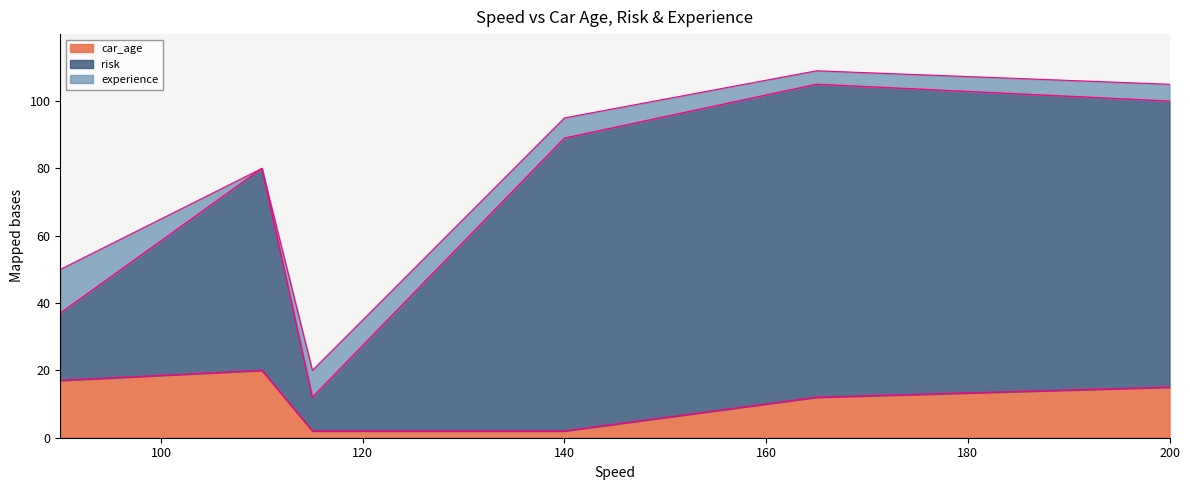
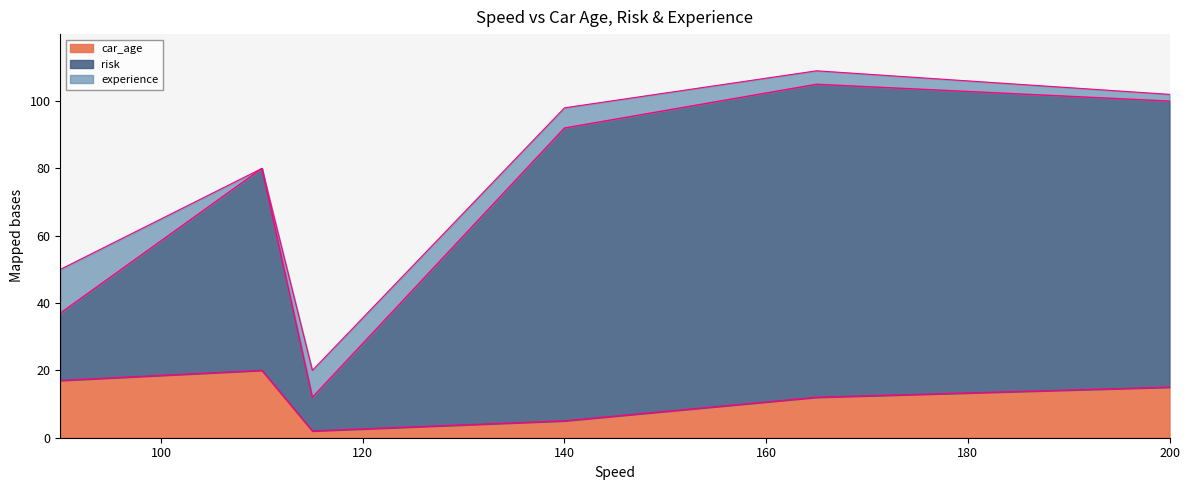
car_age, 140: 2 -> 5
experience, 200: 5 -> 2
